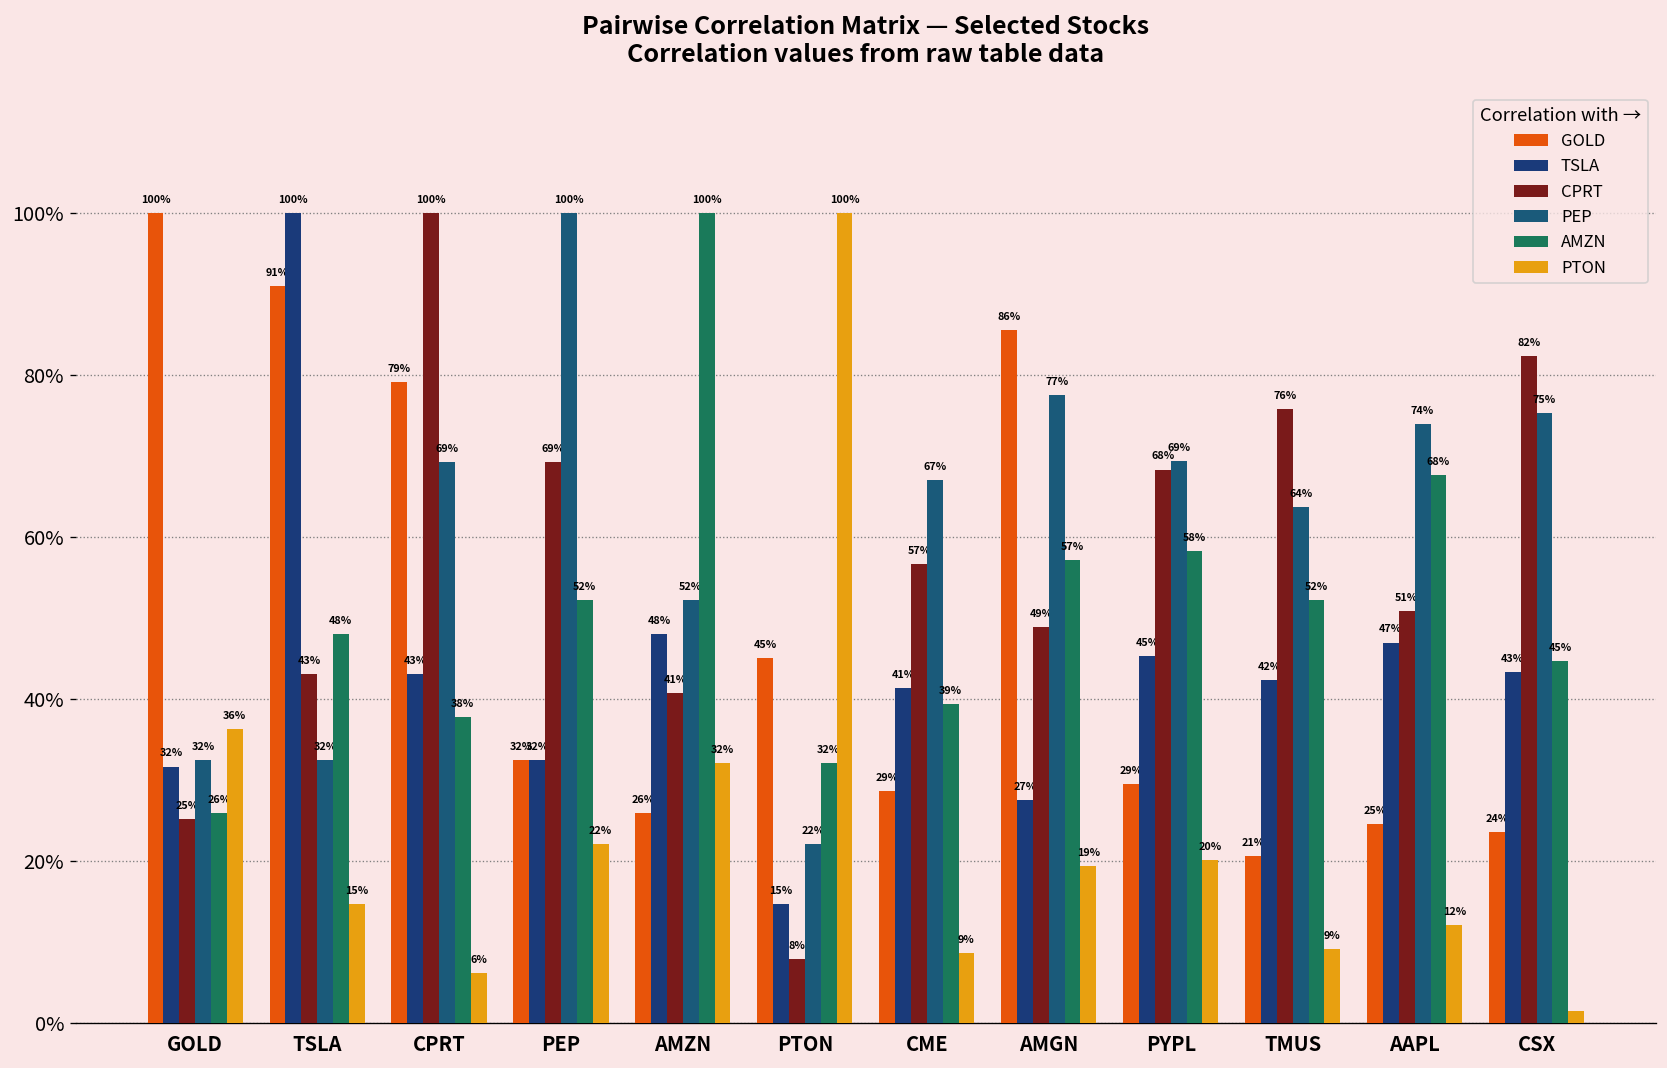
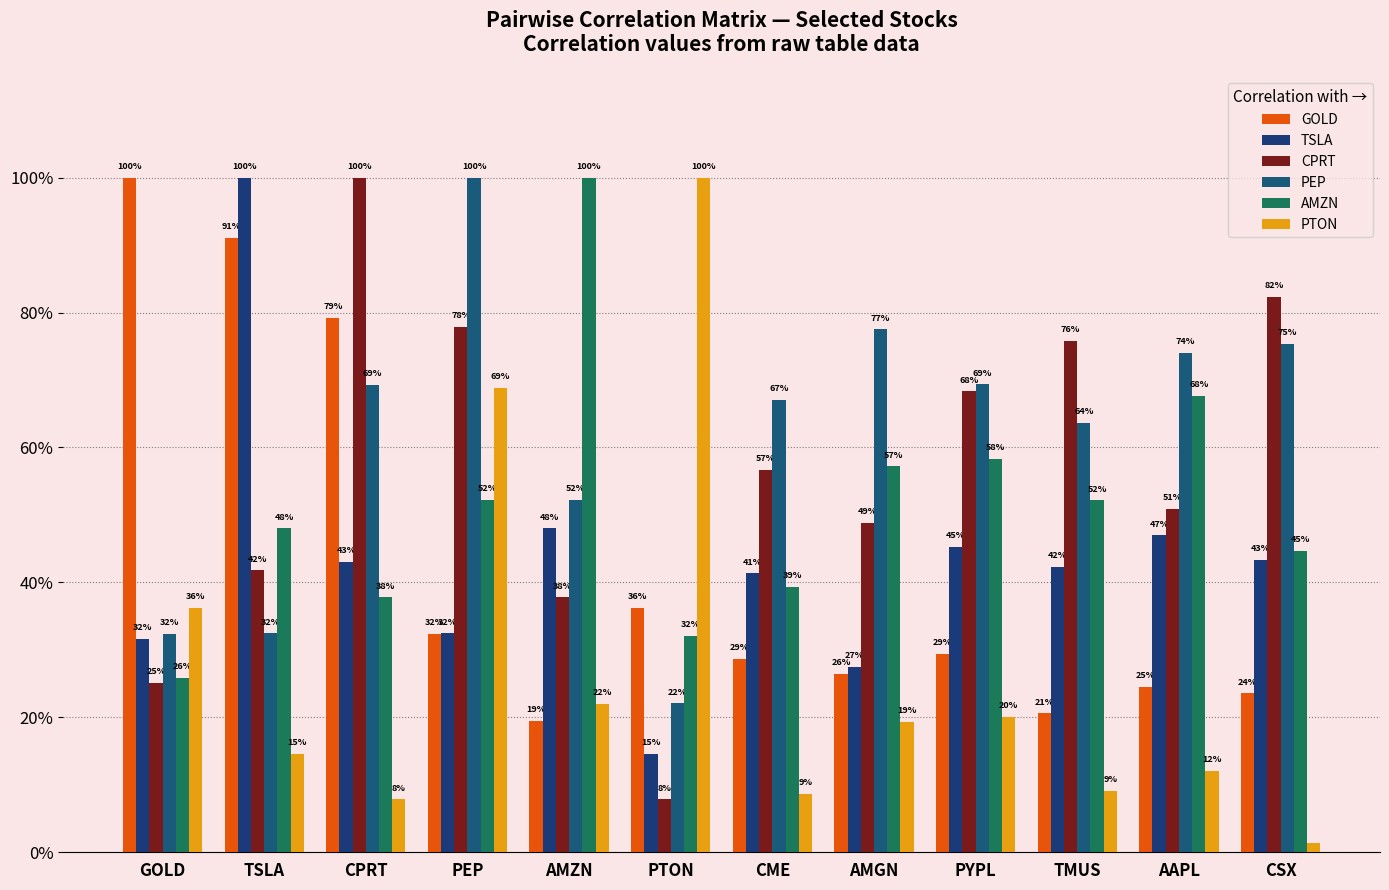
CPRT, TSLA: 43% -> 42%
PTON, CPRT: 6% -> 8%
CPRT, PEP: 69% -> 78%
PTON, PEP: 22% -> 69%
GOLD, AMZN: 26% -> 19%
CPRT, AMZN: 41% -> 38%
PTON, AMZN: 32% -> 22%
GOLD, PTON: 45% -> 36%
GOLD, AMGN: 86% -> 26%
